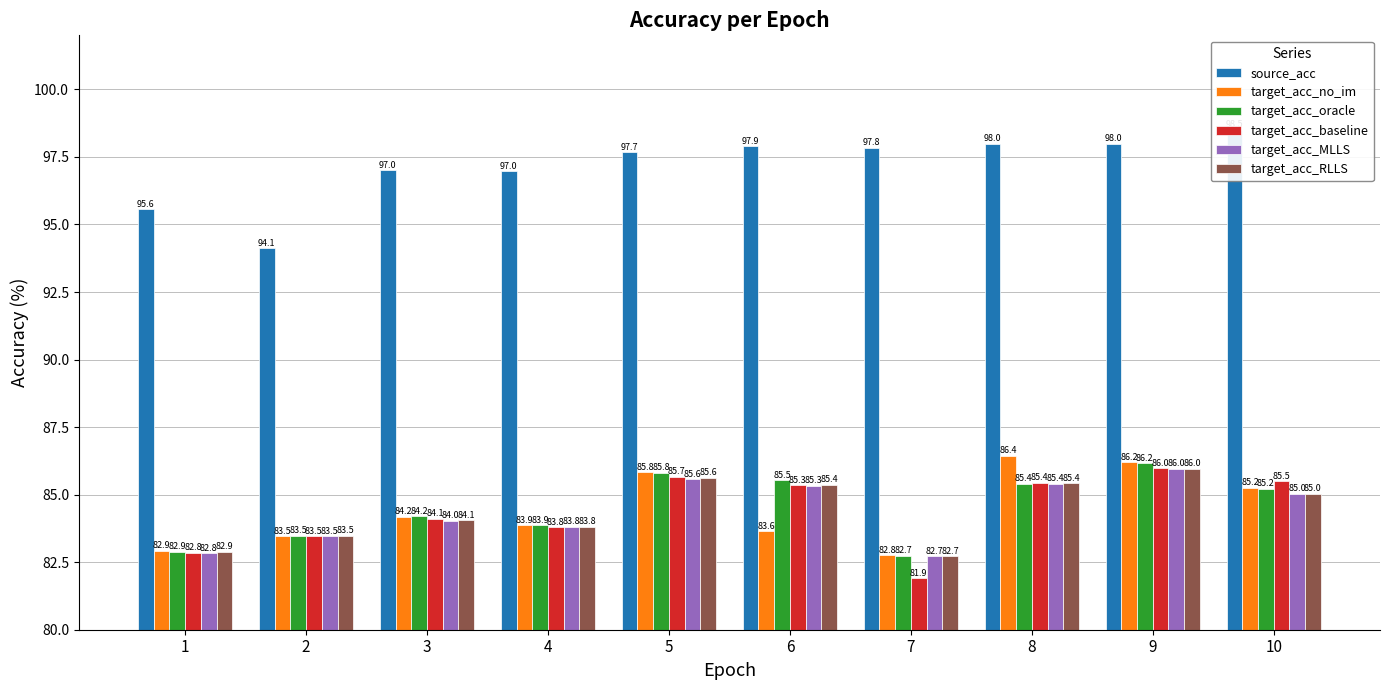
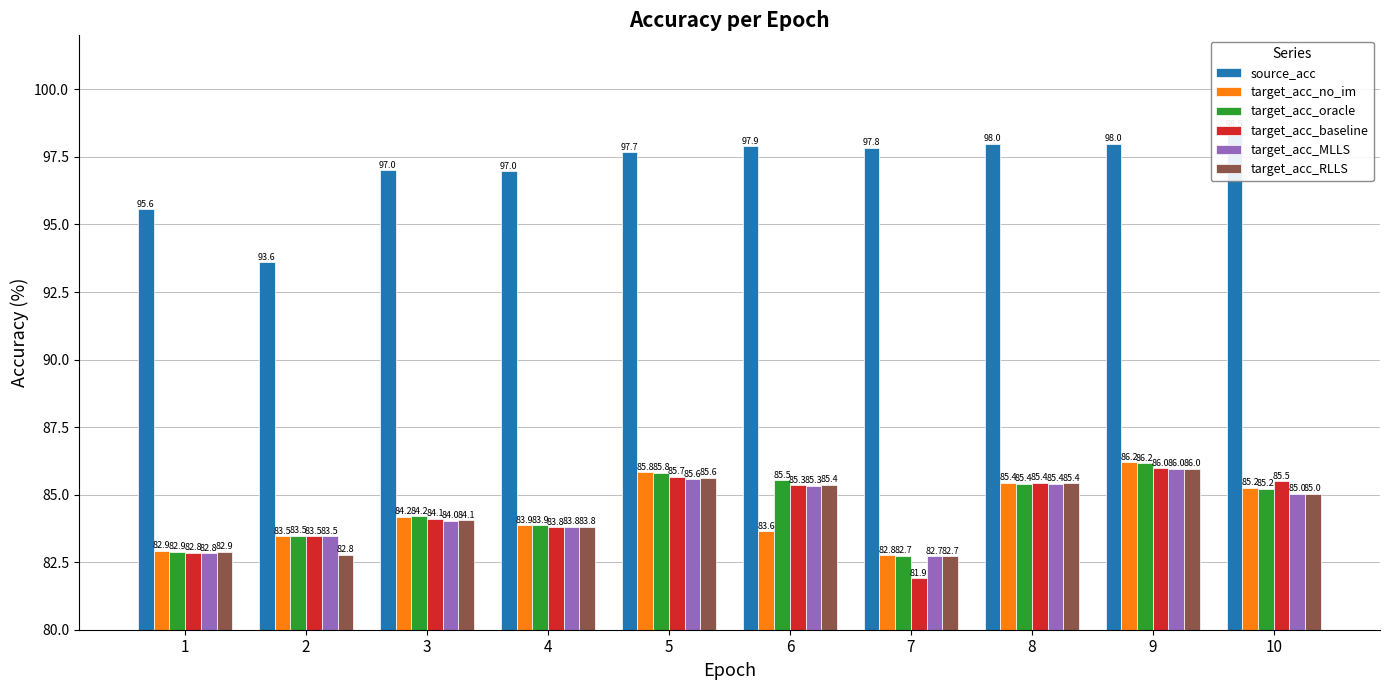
source_acc, 2: 94.1 -> 93.6
target_acc_RLLS, 2: 83.5 -> 82.8
target_acc_no_im, 8: 86.4 -> 85.4
